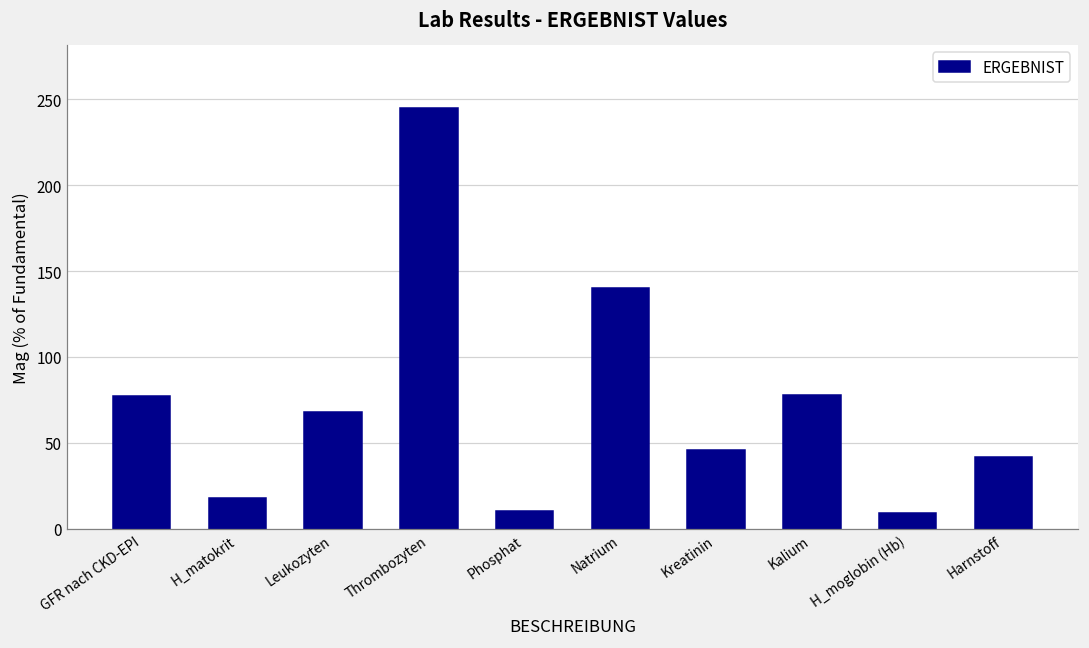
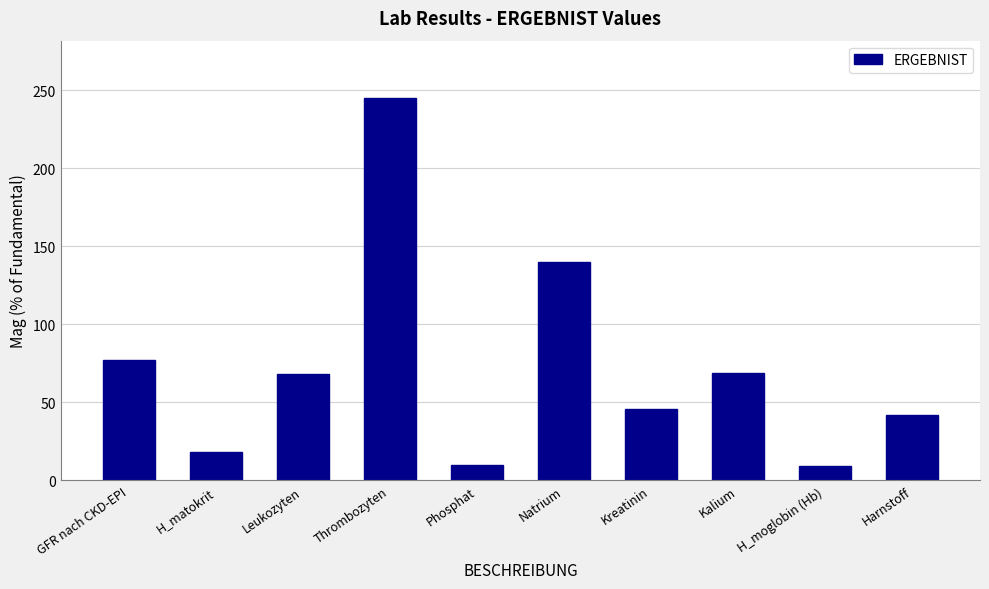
Kalium: 78 -> 69
